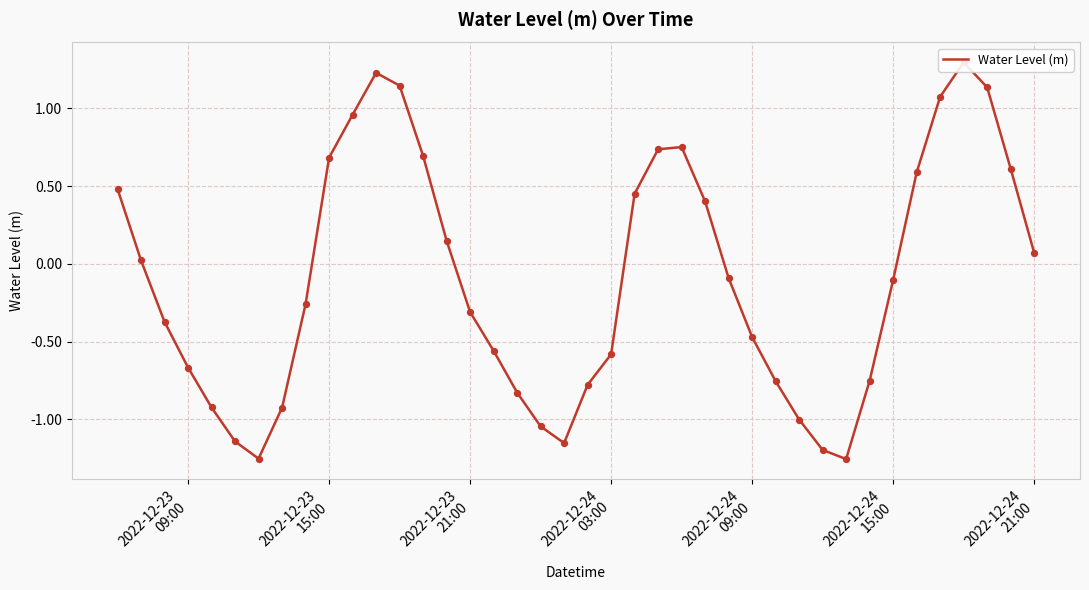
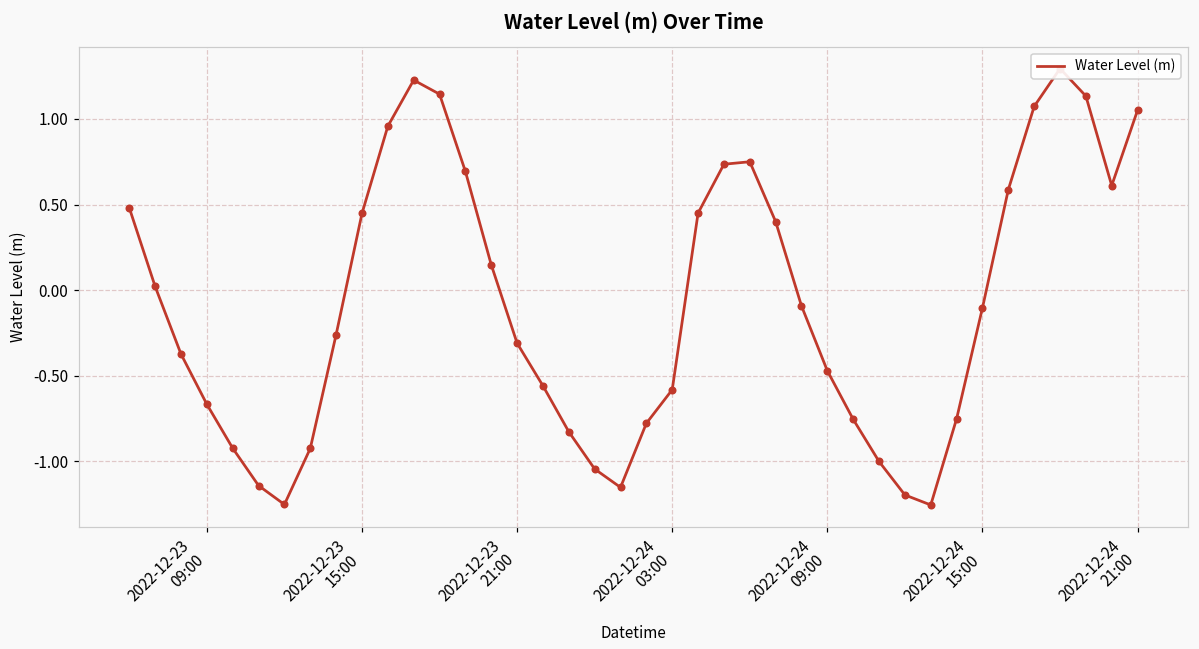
2022-12-23 15:00: 0.68 -> 0.45
2022-12-24 21:00: 0.07 -> 1.05
